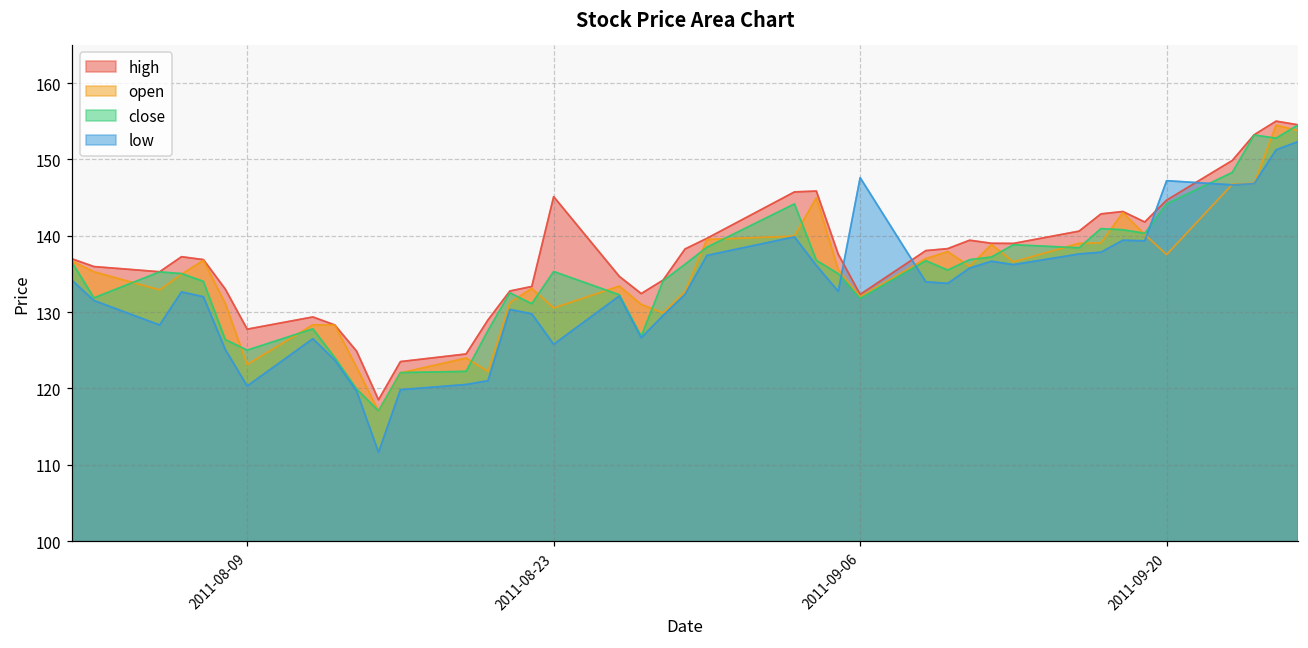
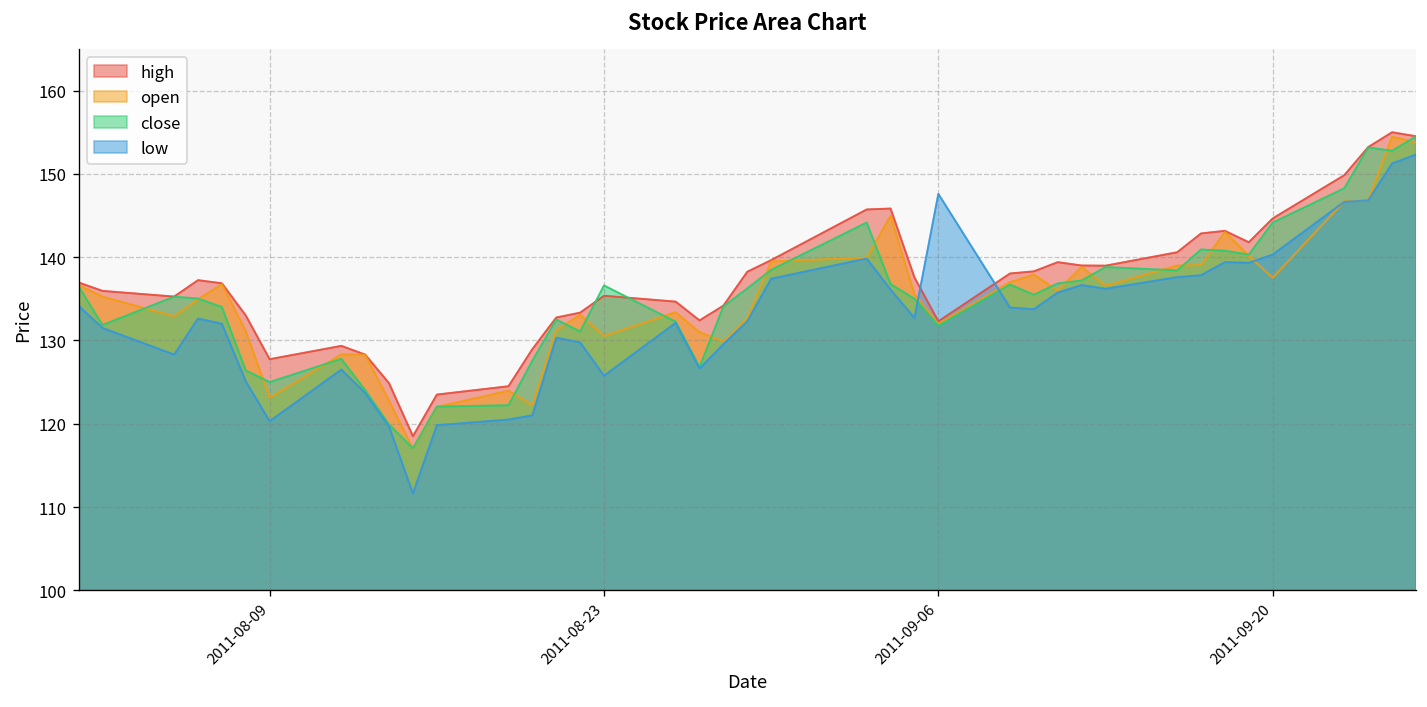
high, 2011-08-23: 145 -> 135
close, 2011-08-23: 135 -> 137
low, 2011-09-20: 147 -> 140
